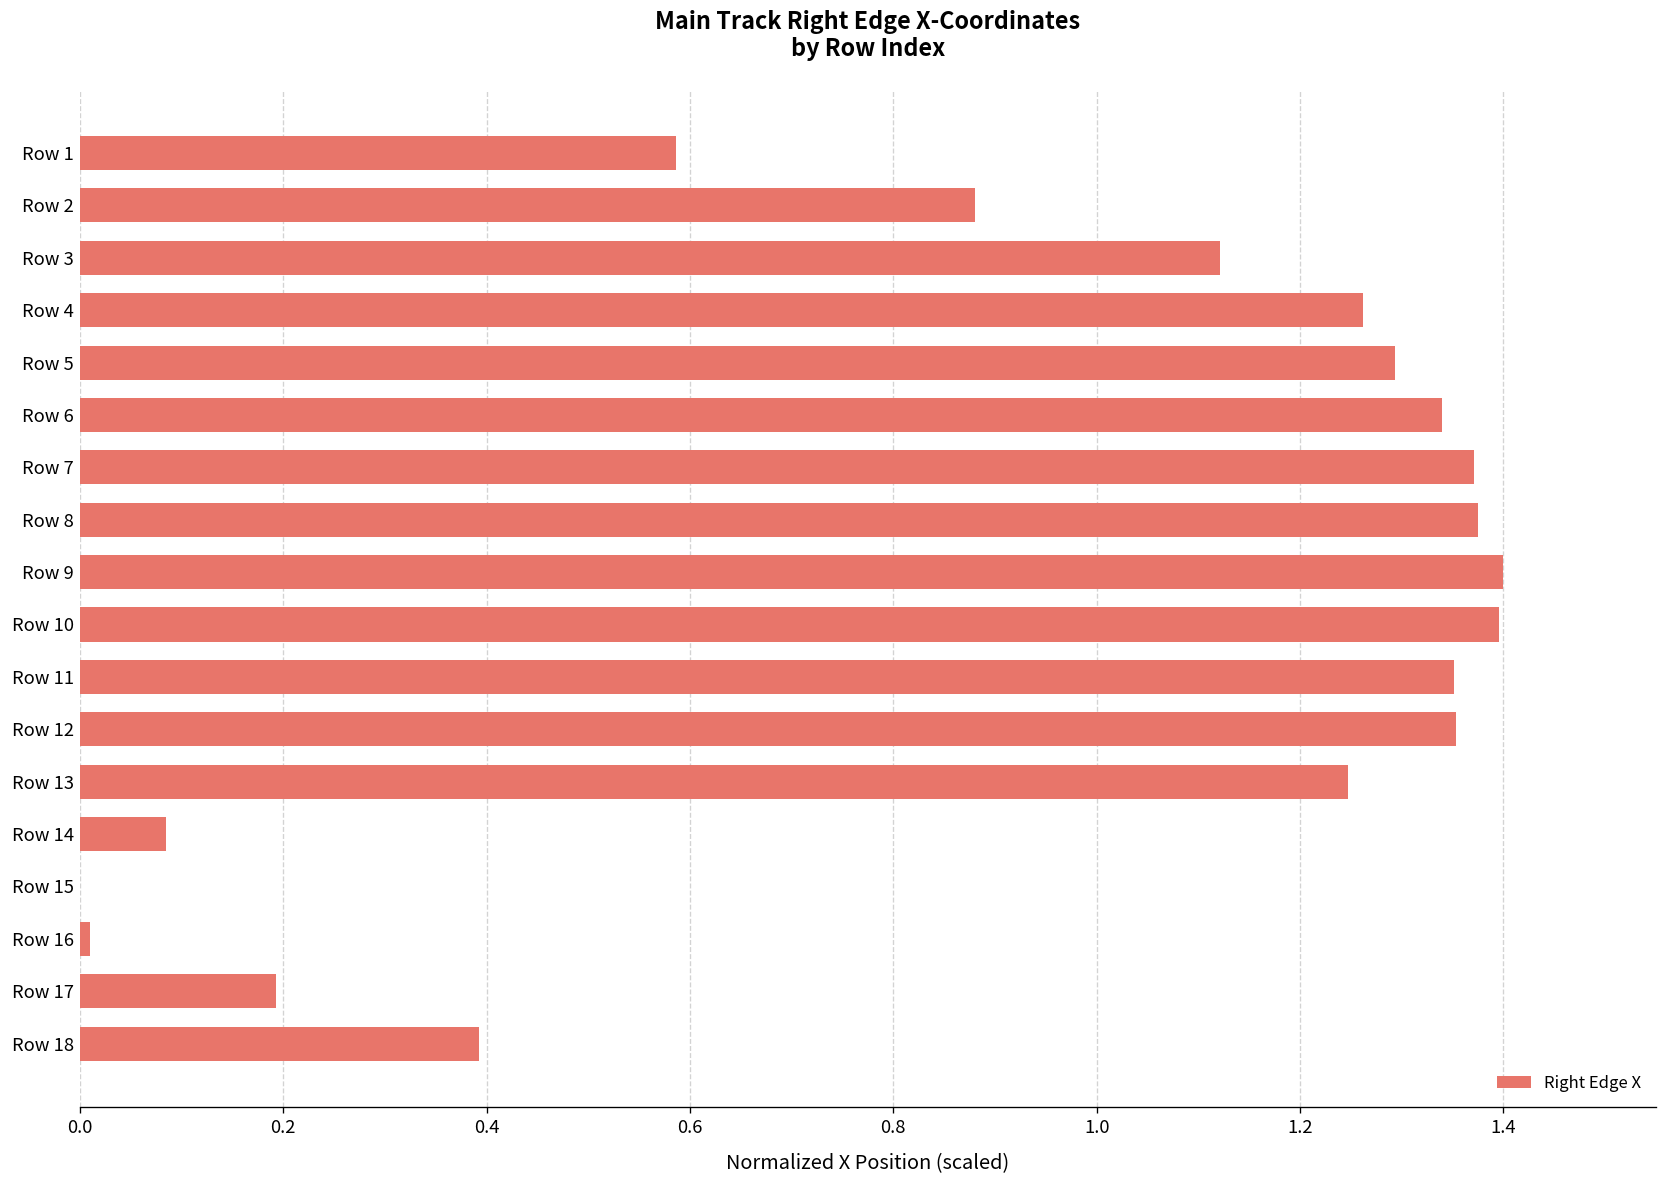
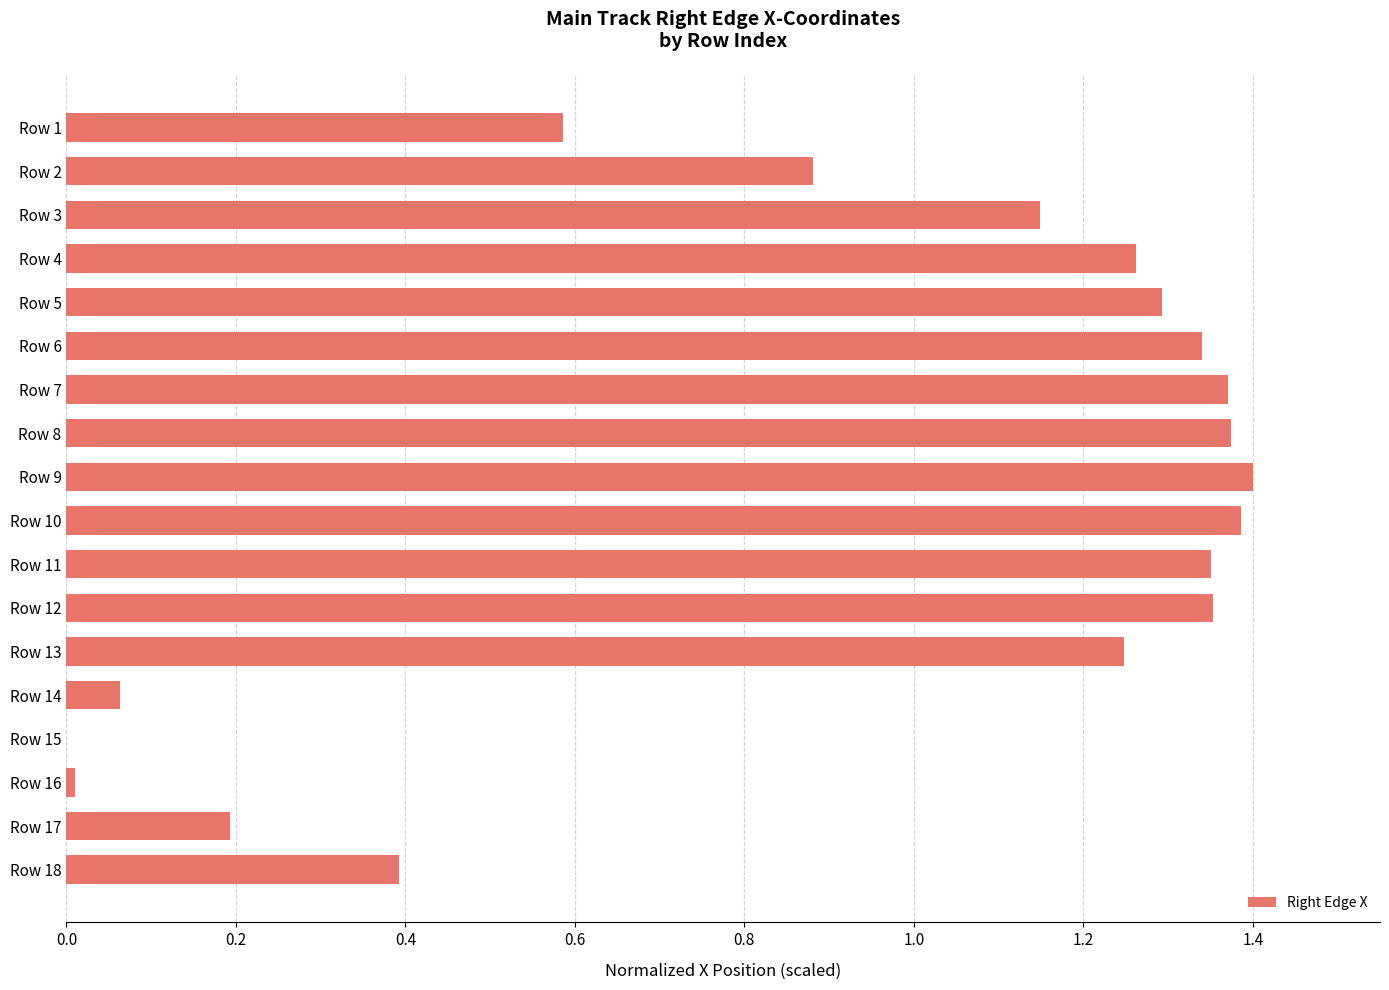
Row 3: 1.12 -> 1.15
Row 10: 1.40 -> 1.39
Row 14: 0.08 -> 0.06
